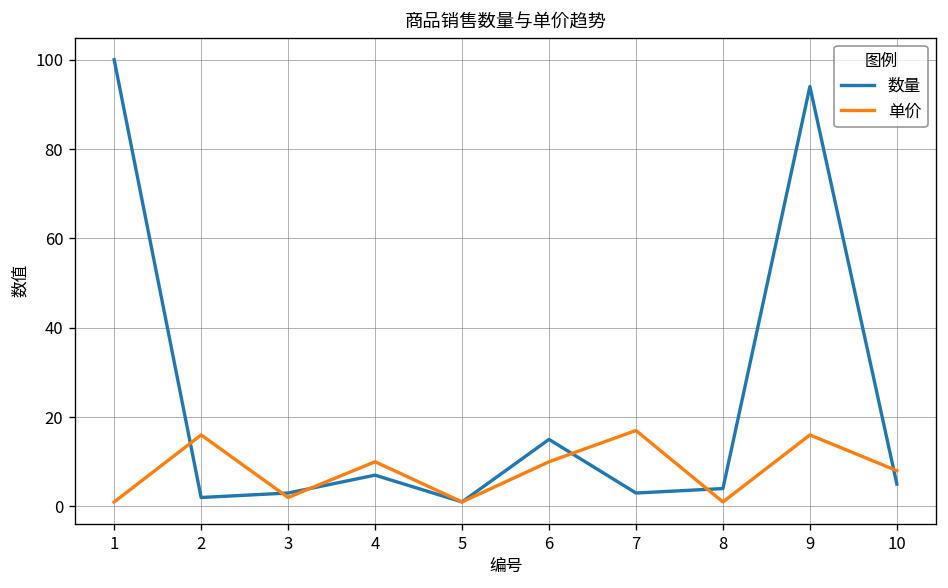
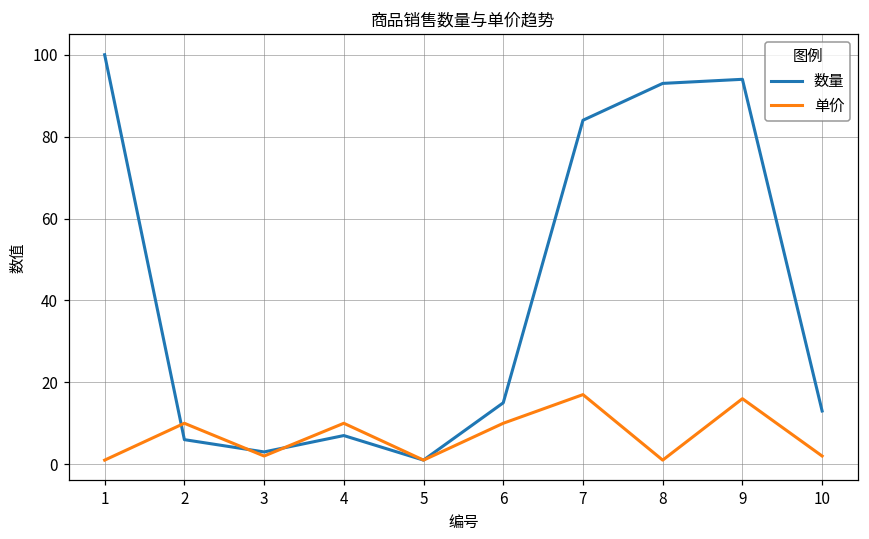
数量, 2: 2 -> 6
单价, 2: 16 -> 10
数量, 7: 3 -> 84
数量, 8: 4 -> 93
数量, 10: 5 -> 13
单价, 10: 8 -> 2
